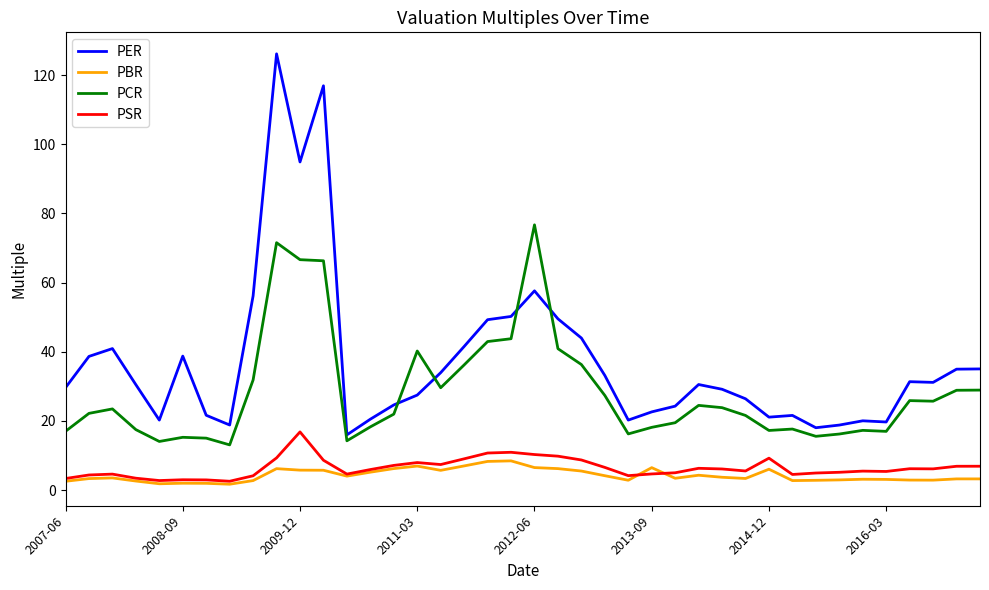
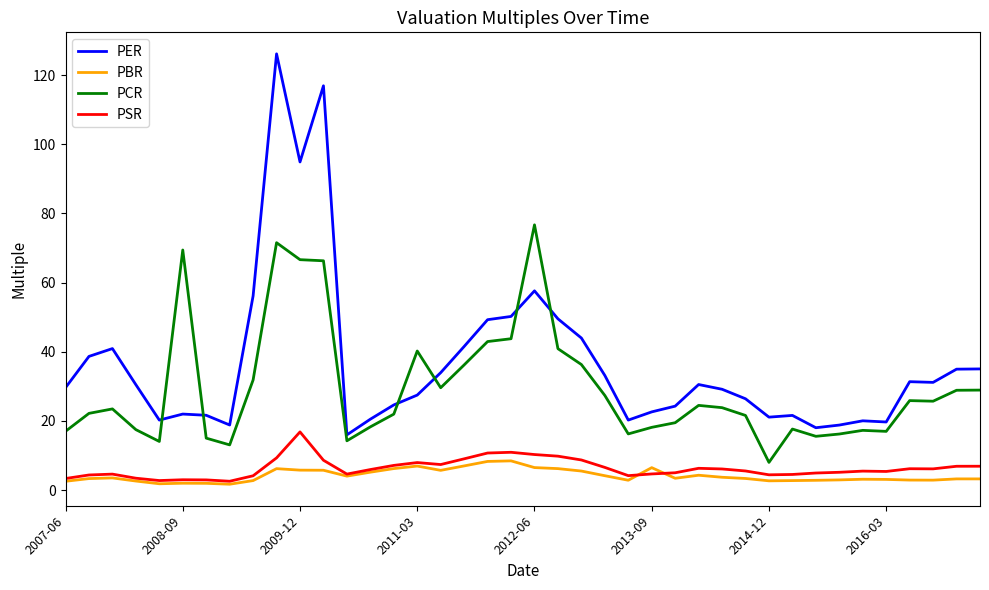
PER, 2008-09: 39 -> 22
PCR, 2008-09: 15 -> 69
PBR, 2014-12: 6 -> 3
PCR, 2014-12: 17 -> 8
PSR, 2014-12: 9 -> 4
